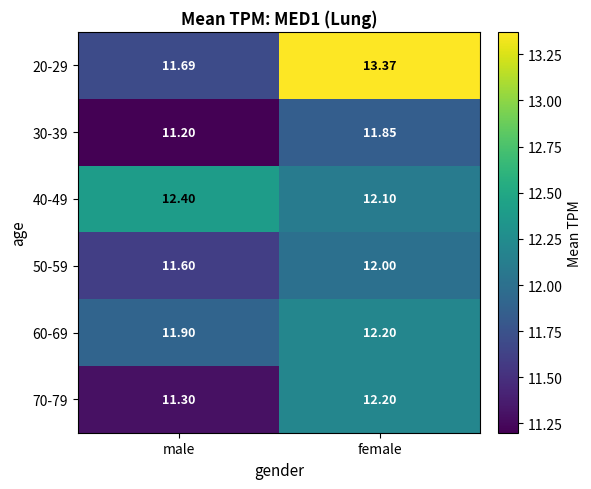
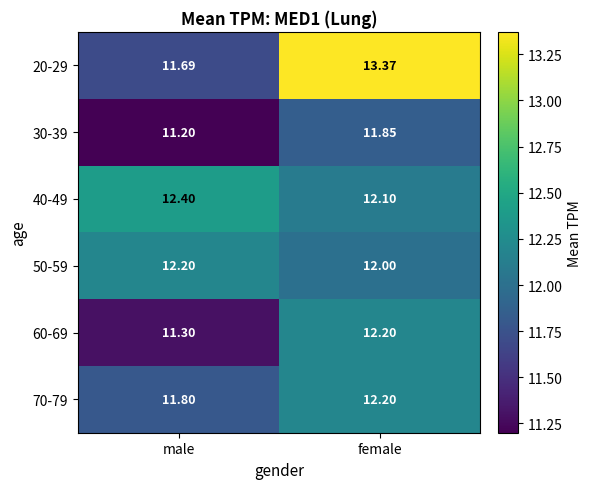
50-59, male: 11.60 -> 12.20
60-69, male: 11.90 -> 11.30
70-79, male: 11.30 -> 11.80
